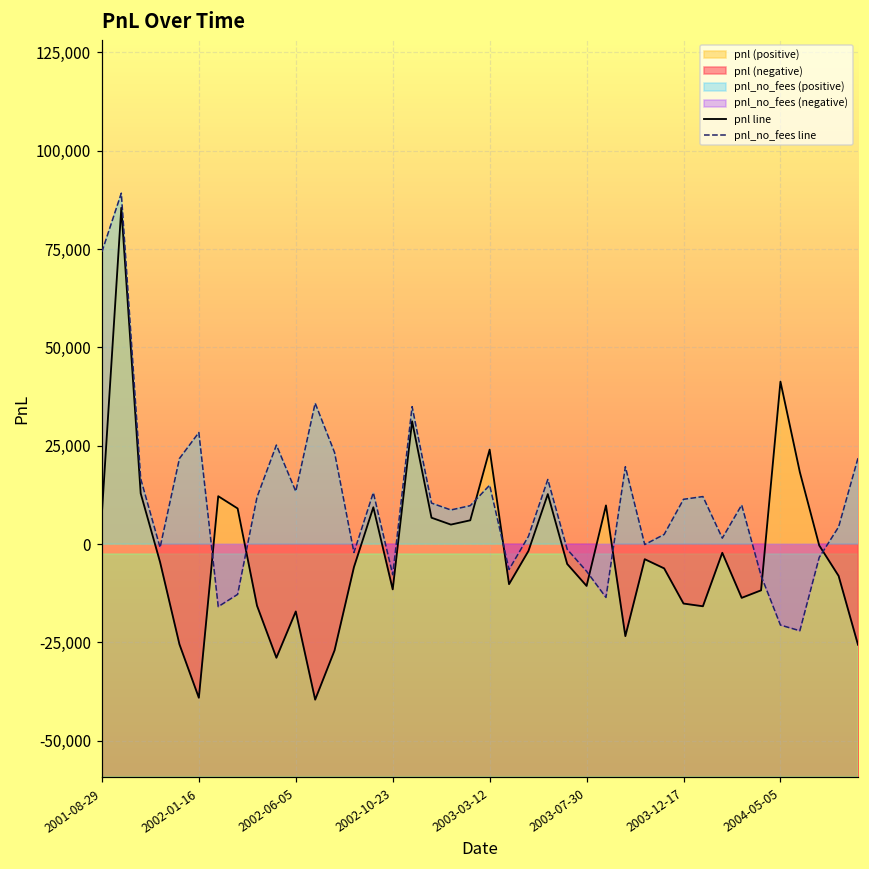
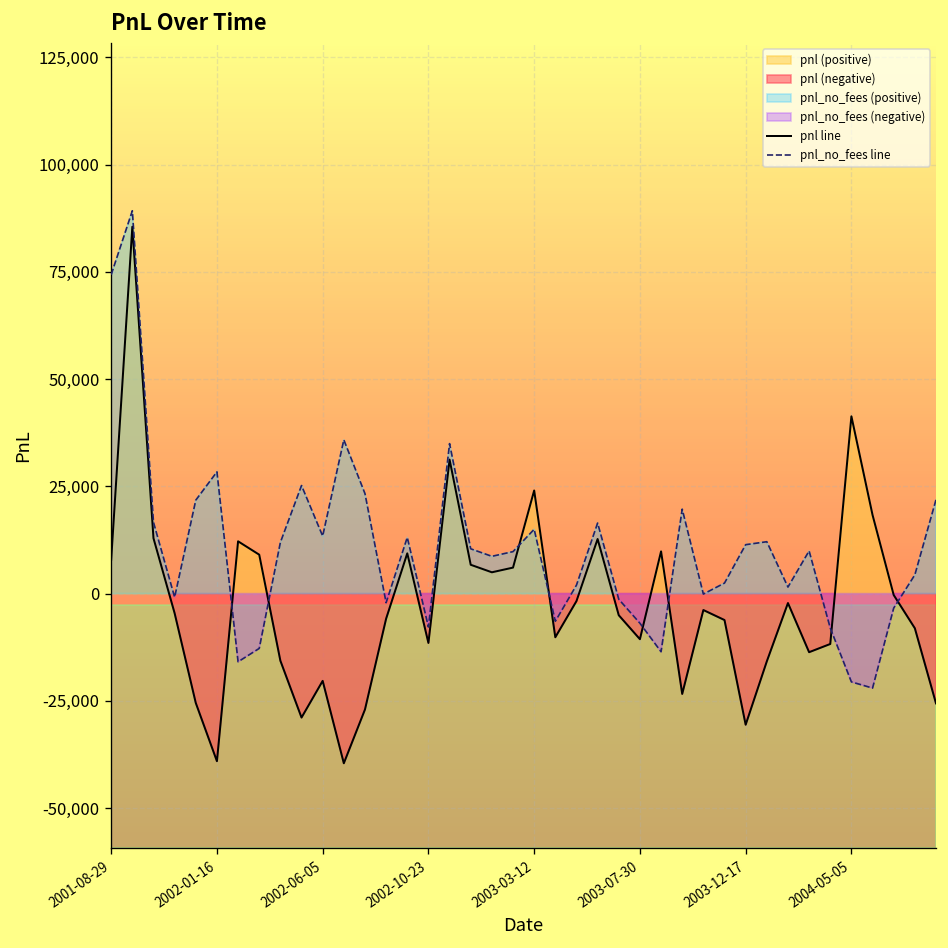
pnl line, 2002-06-05: -17,000 -> -20,000
pnl line, 2003-12-17: -15,000 -> -31,000
